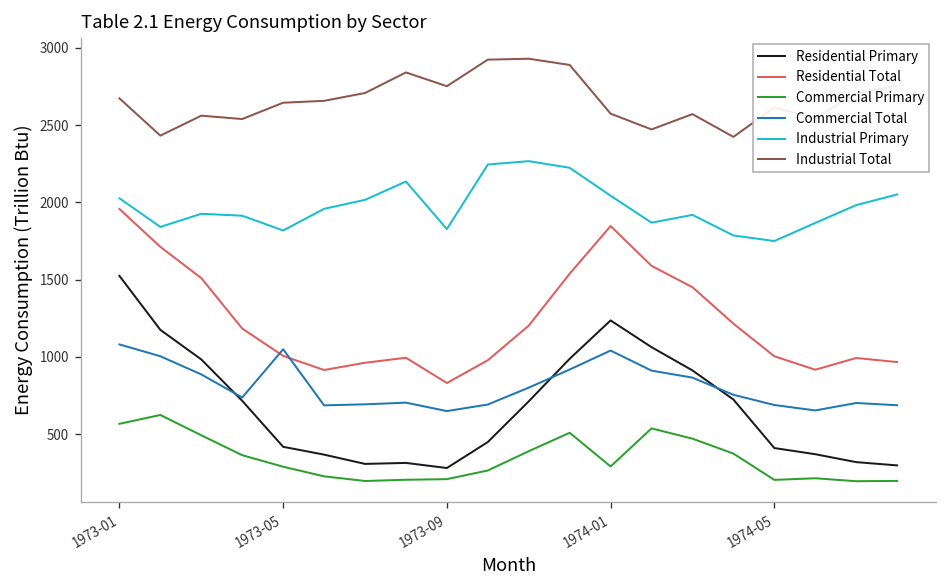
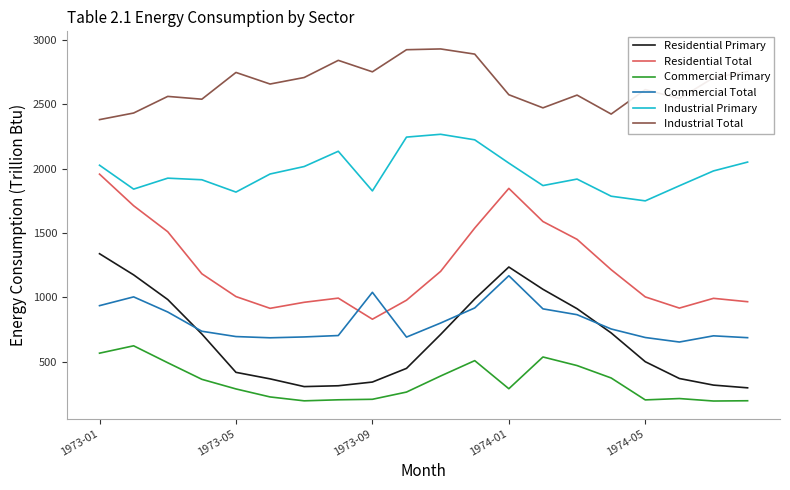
Residential Primary, 1973-01: 1520 -> 1340
Commercial Total, 1973-01: 1080 -> 940
Industrial Total, 1973-01: 2670 -> 2380
Commercial Total, 1973-05: 1050 -> 700
Industrial Total, 1973-05: 2650 -> 2750
Residential Primary, 1973-09: 280 -> 340
Commercial Total, 1973-09: 650 -> 1040
Commercial Total, 1974-01: 1040 -> 1170
Residential Primary, 1974-05: 410 -> 500
